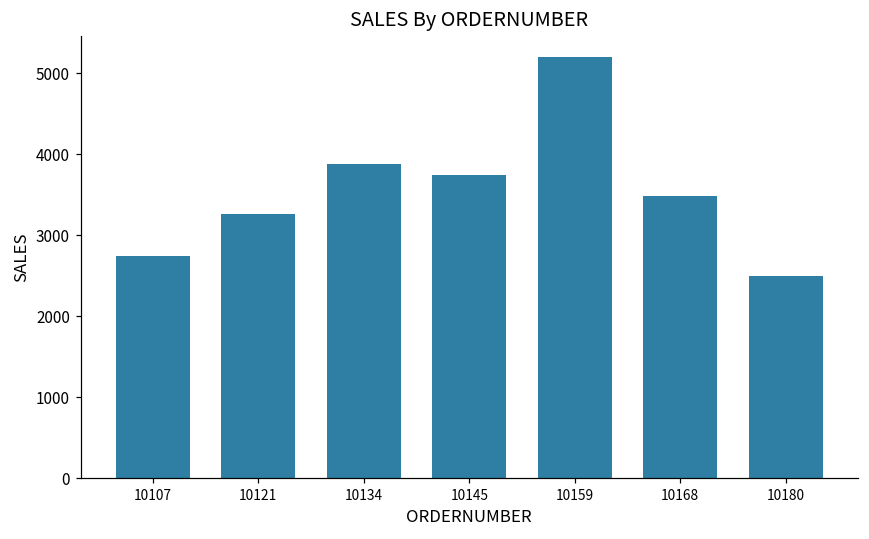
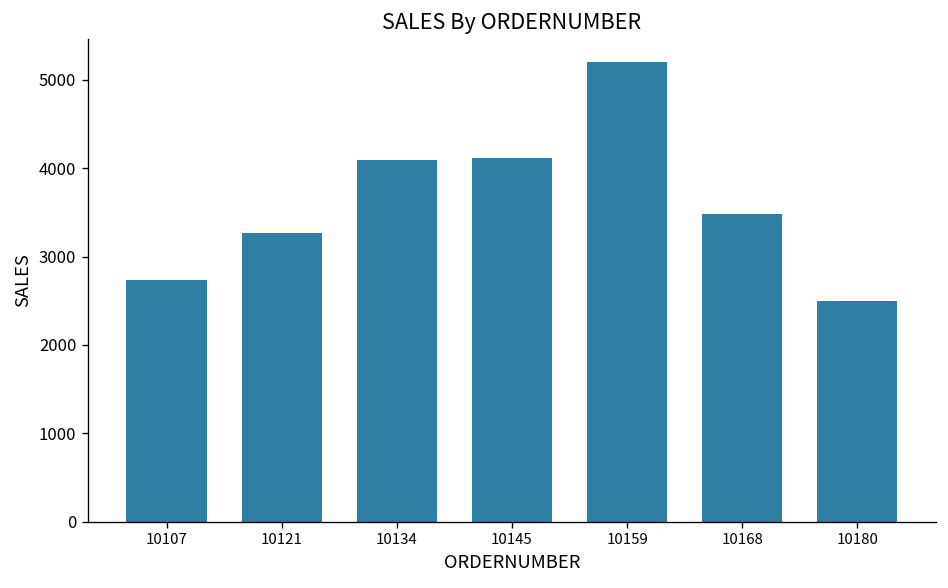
10134: 3900 -> 4100
10145: 3700 -> 4100
